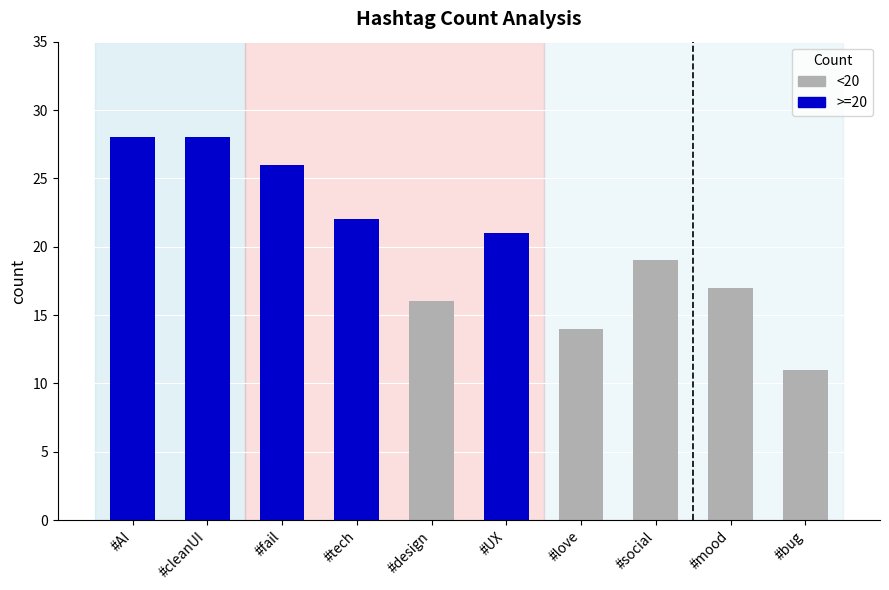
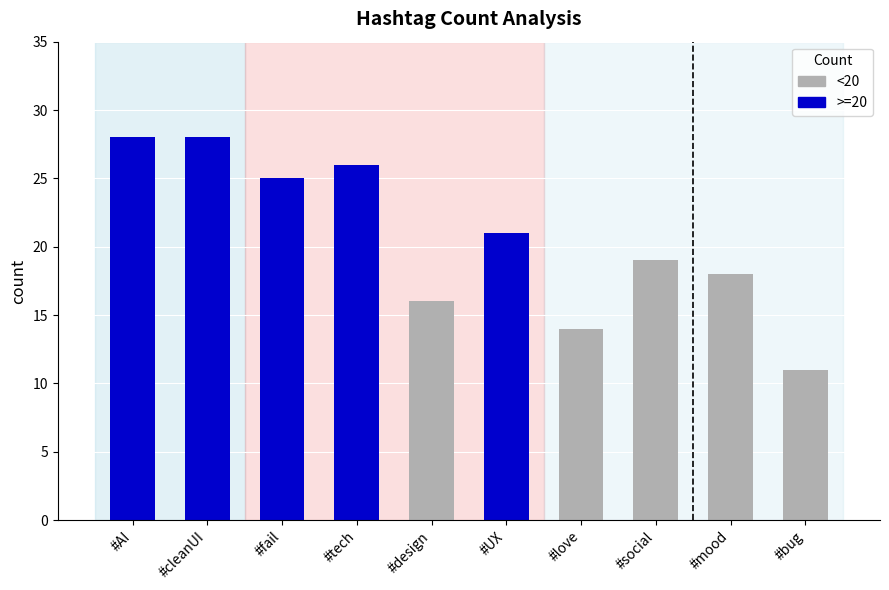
#fail: 26 -> 25
#tech: 22 -> 26
#mood: 17 -> 18
